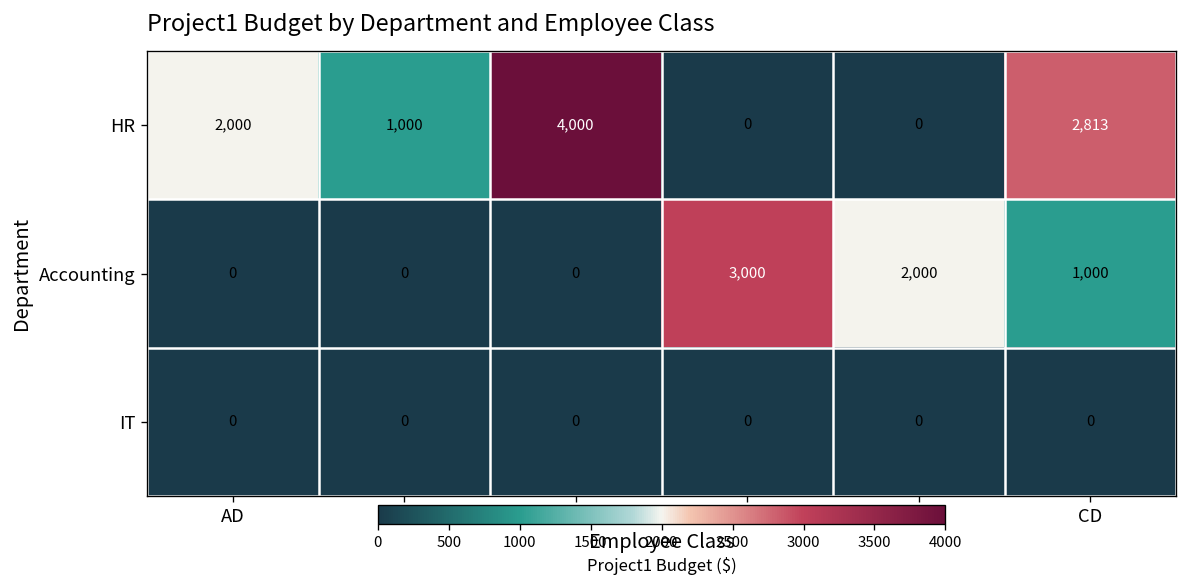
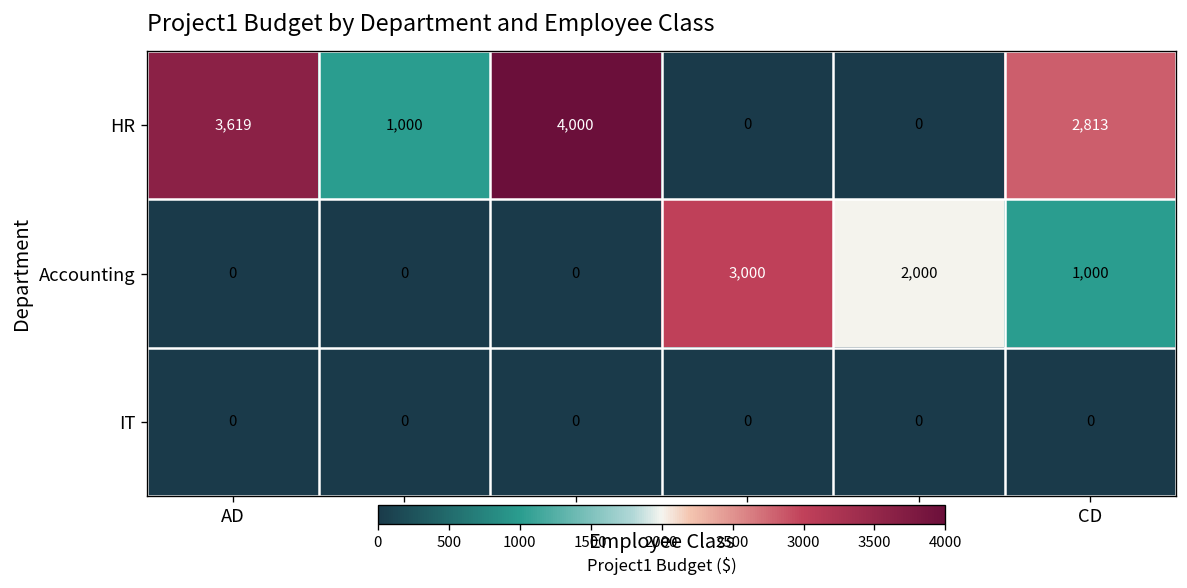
HR, AD: 2,000 -> 3,619
